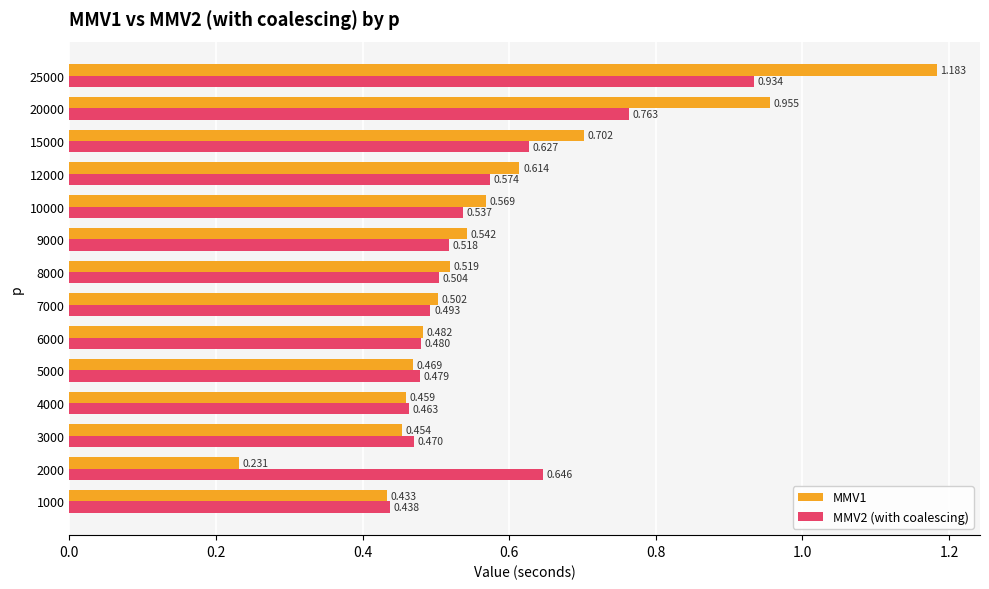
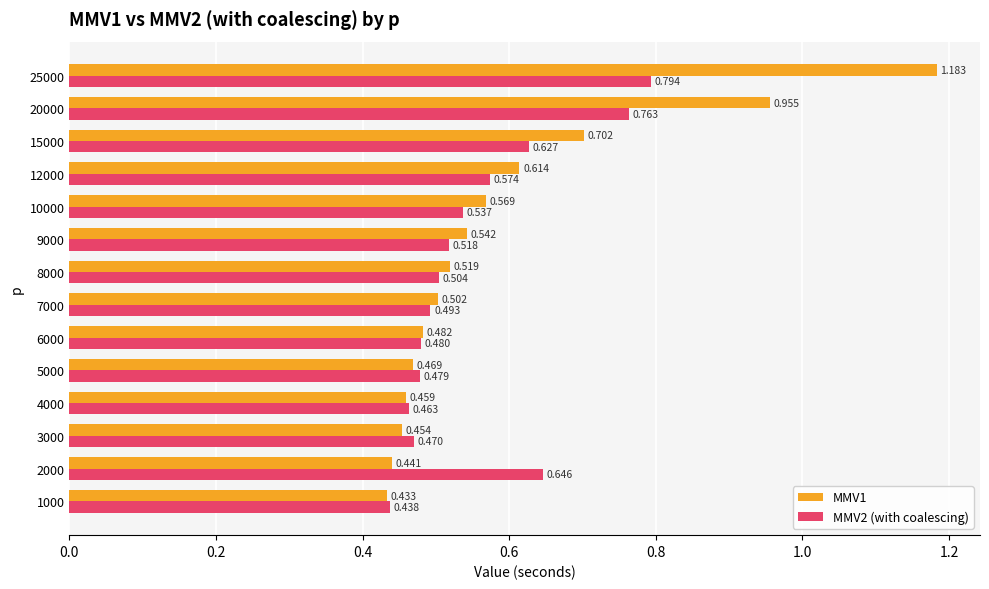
MMV2 (with coalescing), 25000: 0.934 -> 0.794
MMV1, 2000: 0.231 -> 0.441
